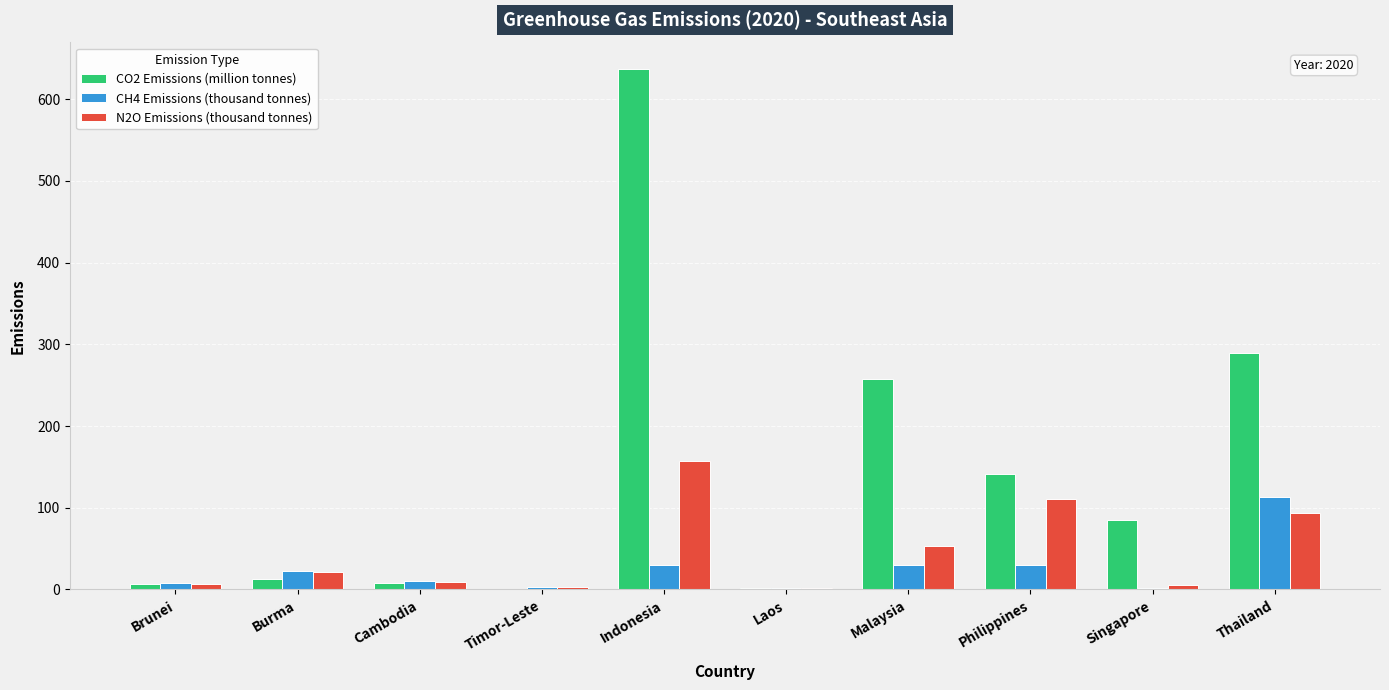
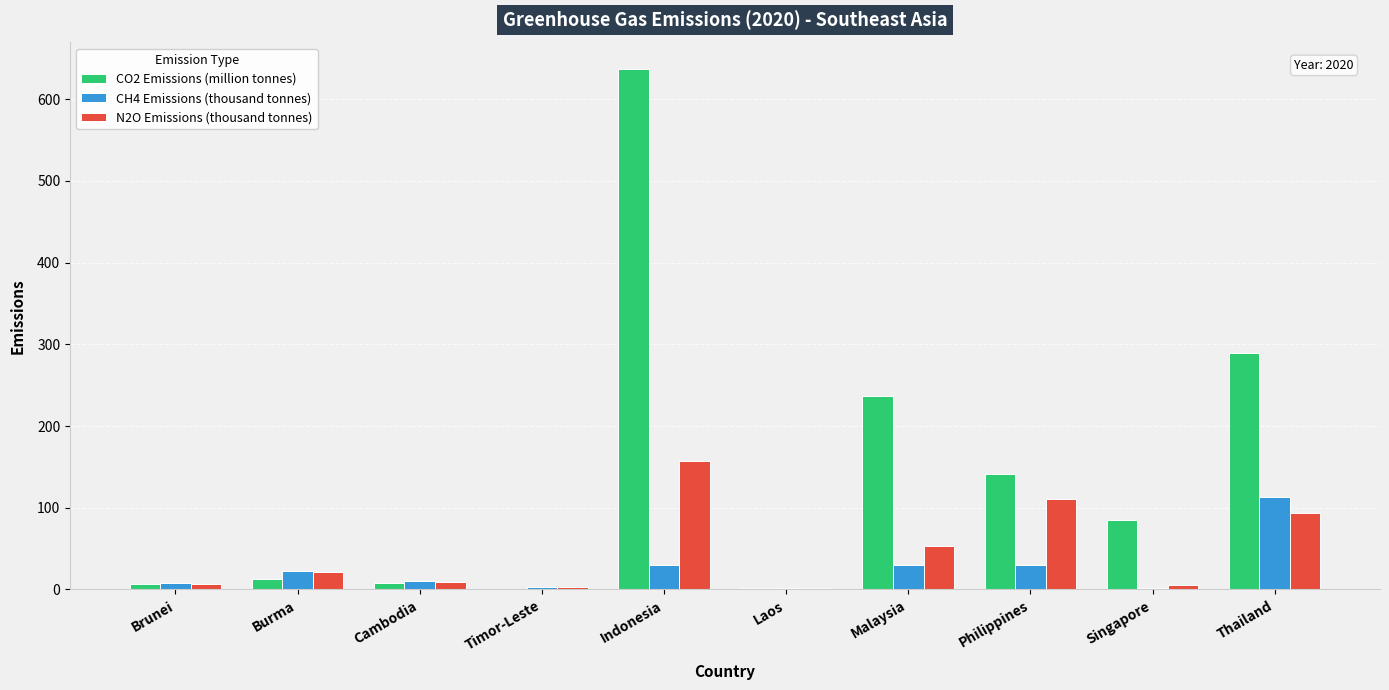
CO2 Emissions (million tonnes), Malaysia: 260 -> 240
